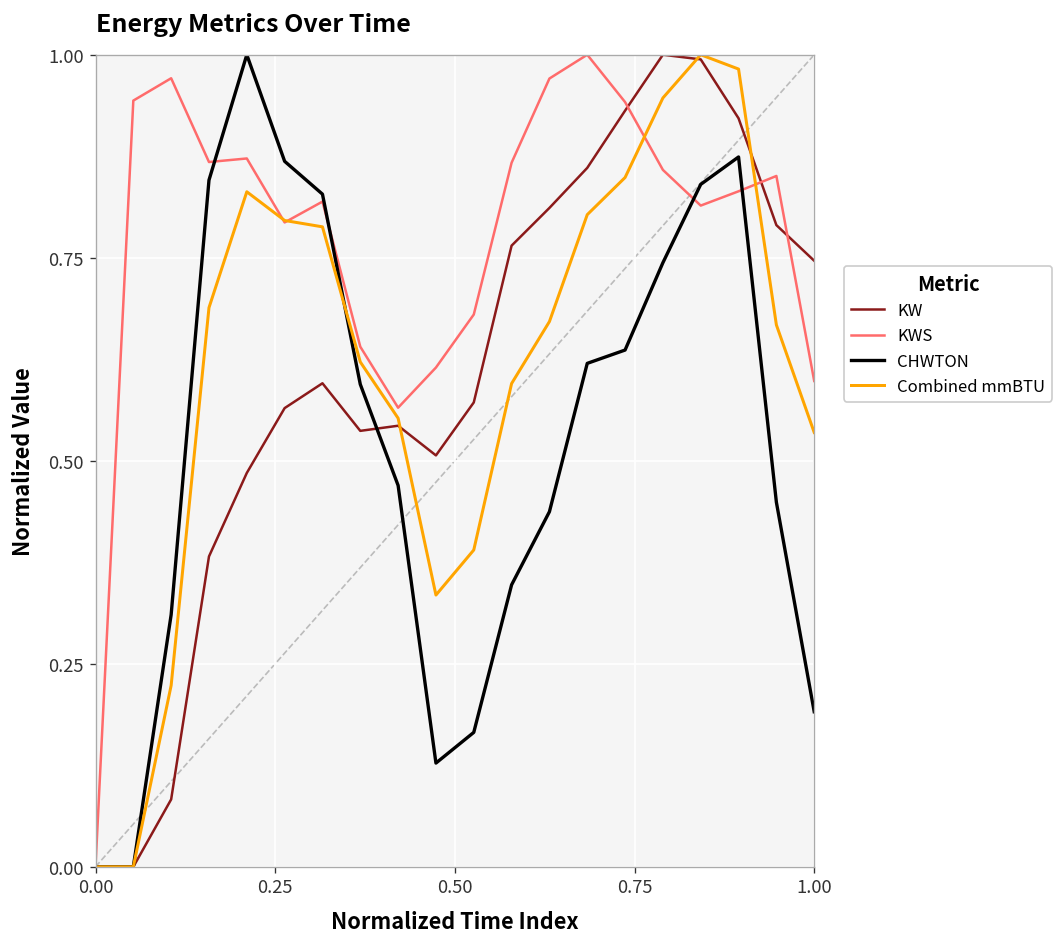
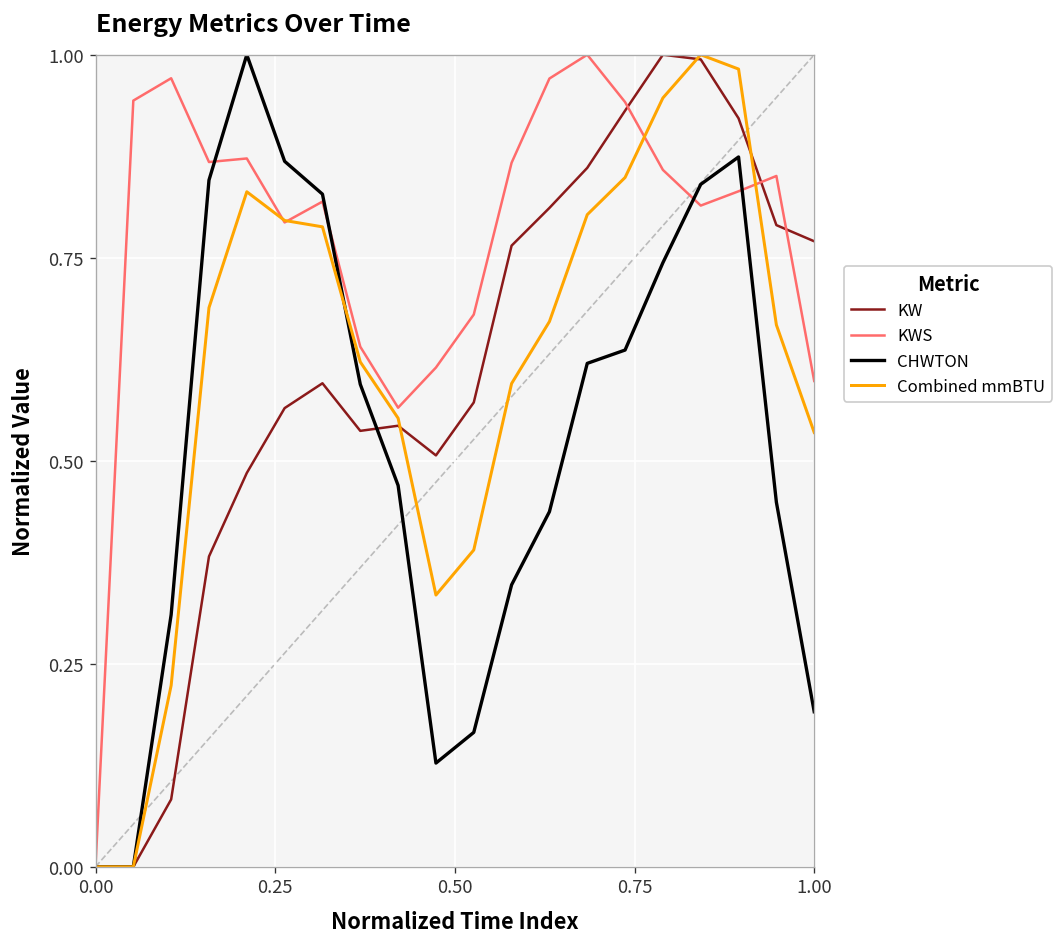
KW, 1.00: 0.75 -> 0.77
